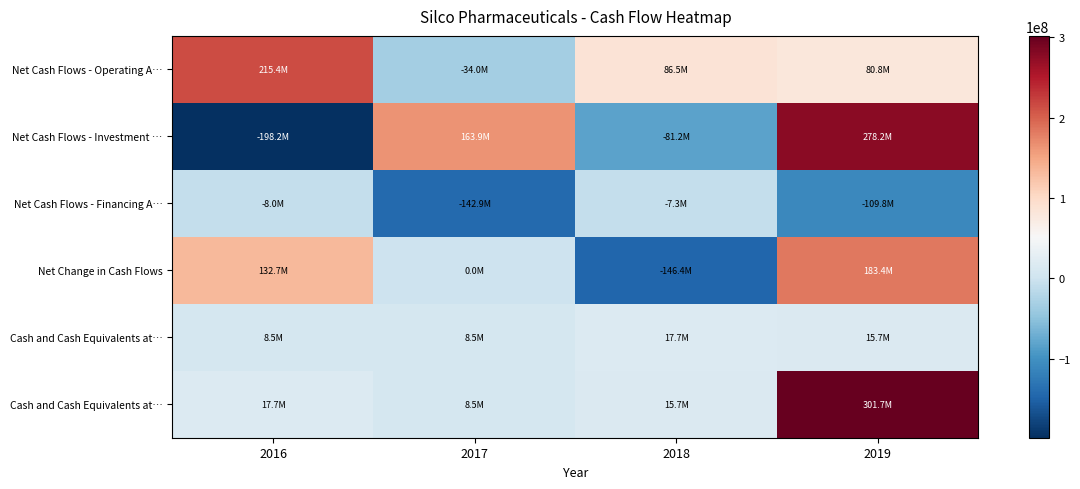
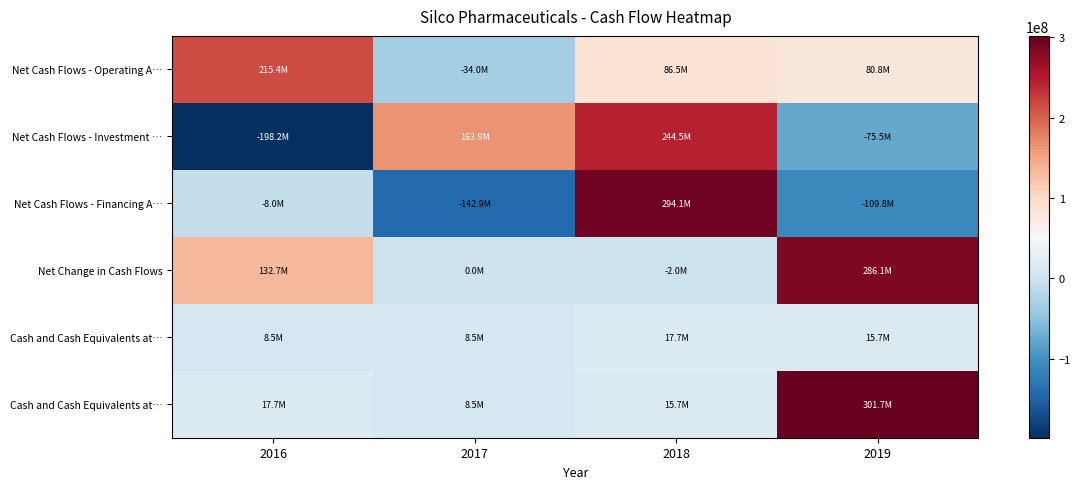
Net Cash Flows - Investment …, 2018: -81.2M -> 244.5M
Net Cash Flows - Investment …, 2019: 278.2M -> -75.5M
Net Cash Flows - Financing A…, 2018: -7.3M -> 294.1M
Net Change in Cash Flows, 2018: -146.4M -> -2.0M
Net Change in Cash Flows, 2019: 183.4M -> 286.1M
